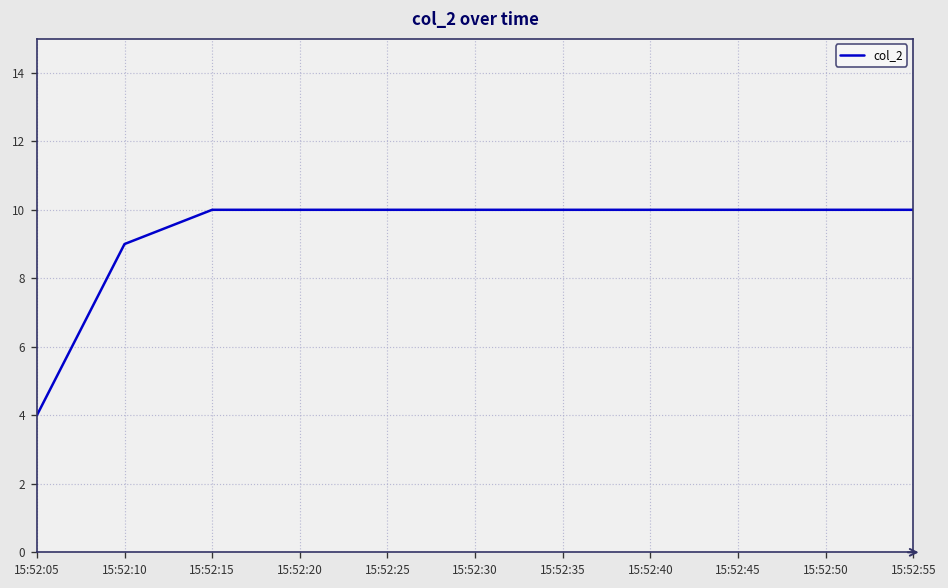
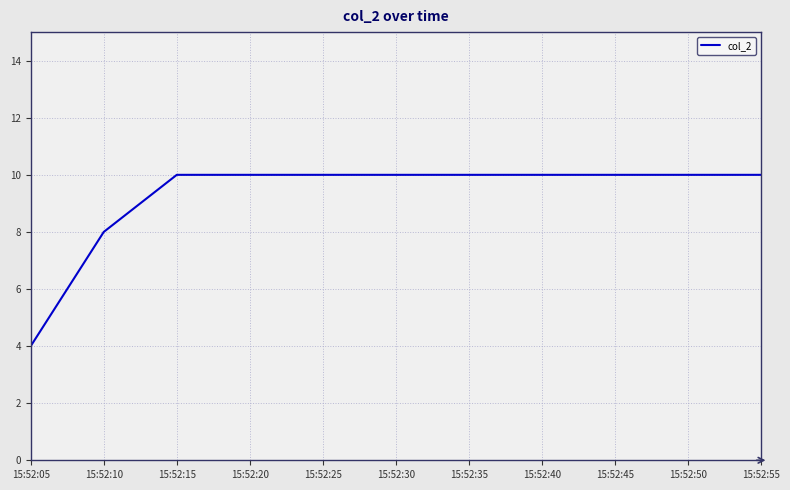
15:52:10: 9 -> 8
